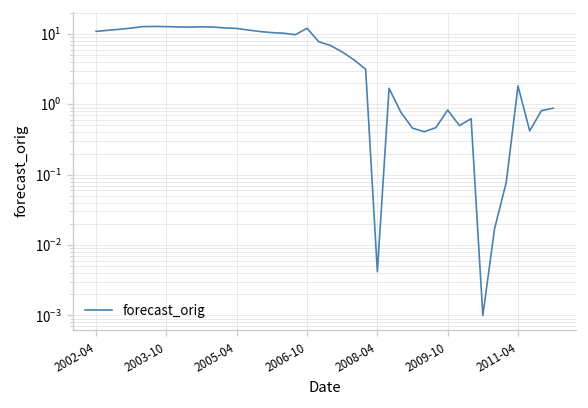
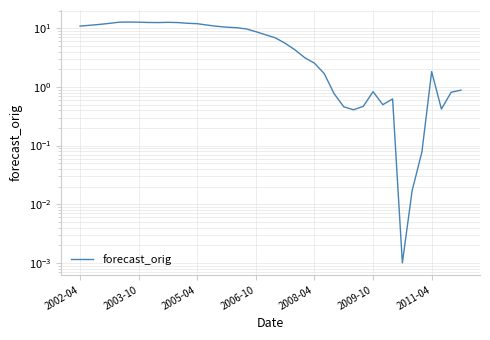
2006-10: 12 -> 9
2008-04: 0.004 -> 2.5
